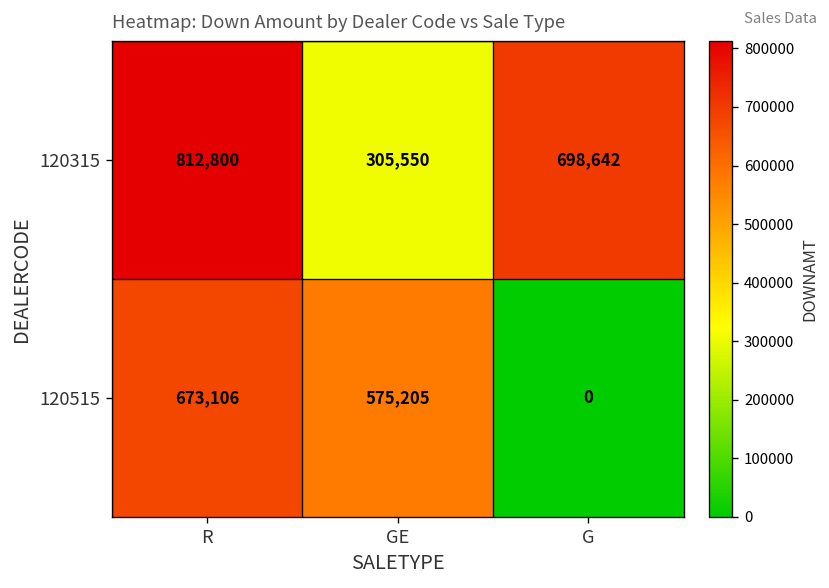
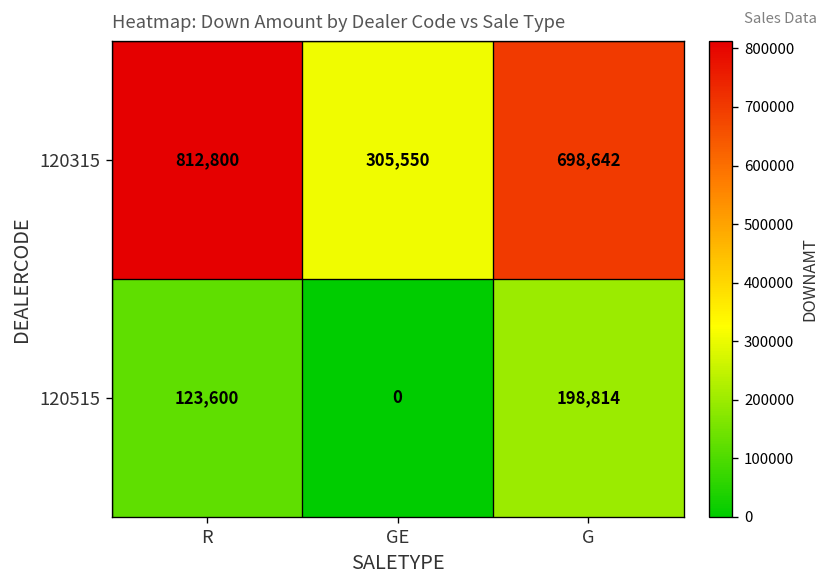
120515, R: 673,106 -> 123,600
120515, GE: 575,205 -> 0
120515, G: 0 -> 198,814
